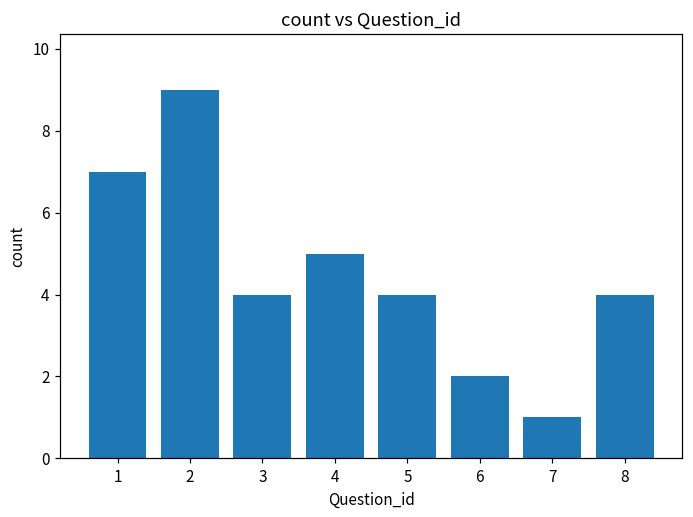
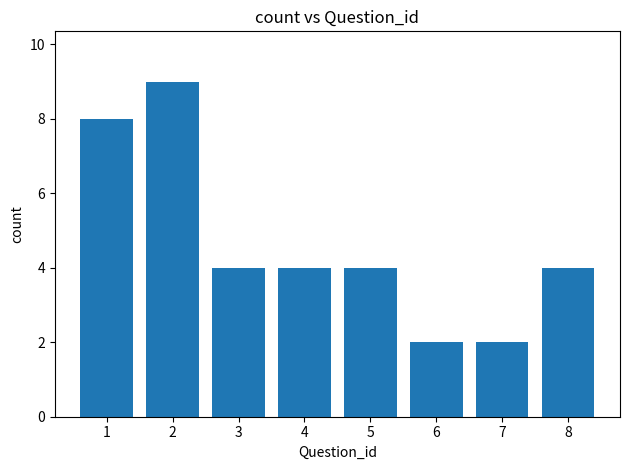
1: 7 -> 8
4: 5 -> 4
7: 1 -> 2
